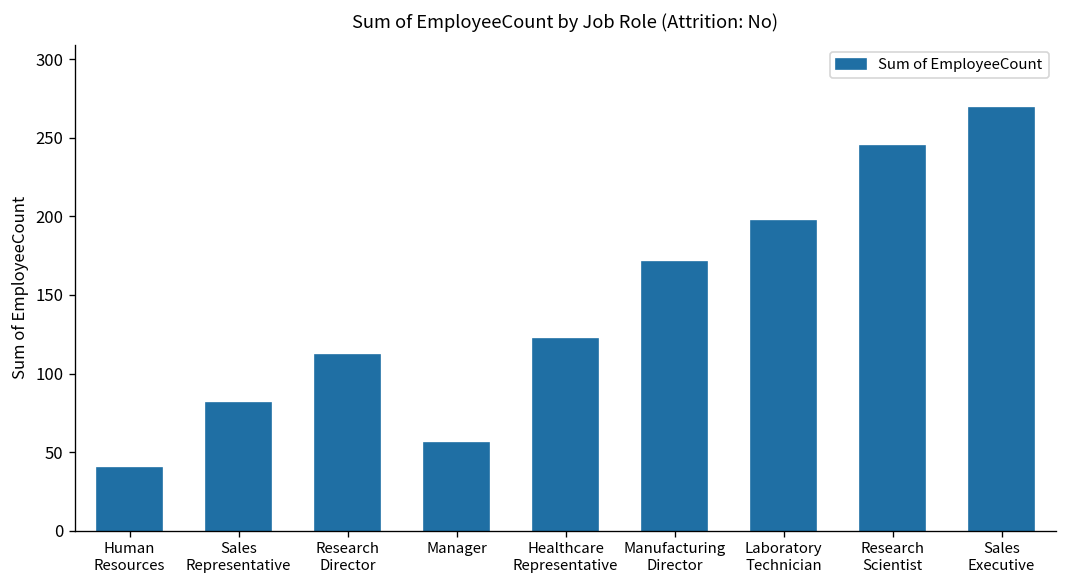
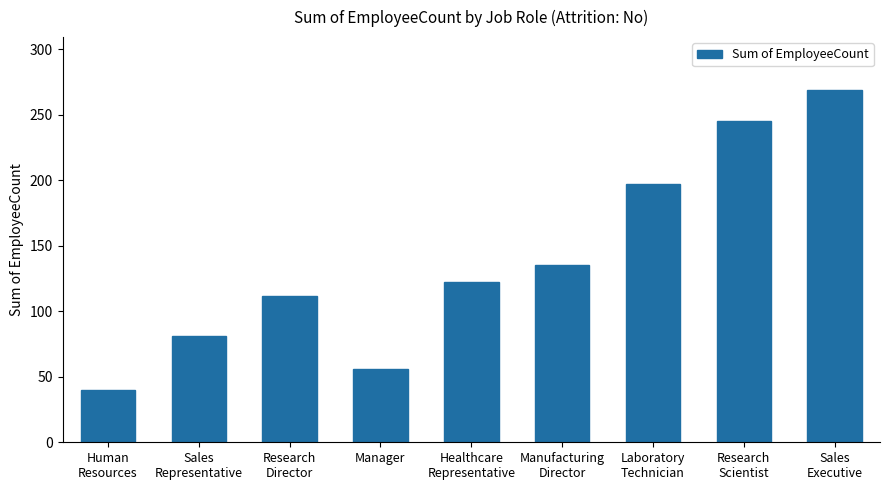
Manufacturing Director: 171 -> 135
